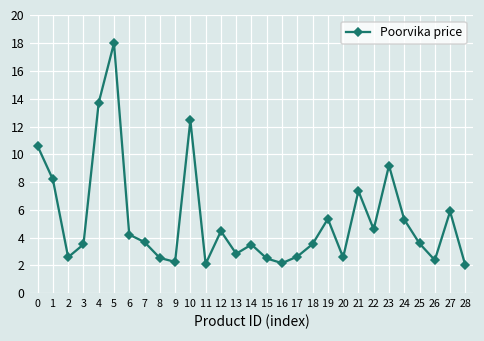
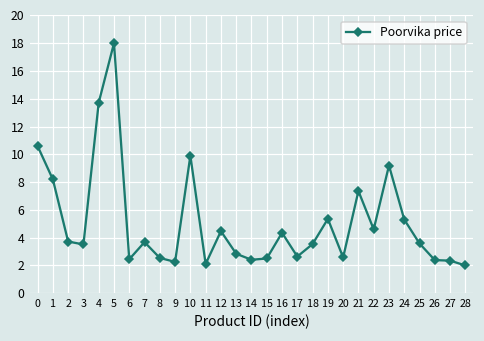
2: 2.6 -> 3.7
6: 4.2 -> 2.4
10: 12.4 -> 9.9
14: 3.5 -> 2.4
16: 2.2 -> 4.4
27: 5.9 -> 2.3
